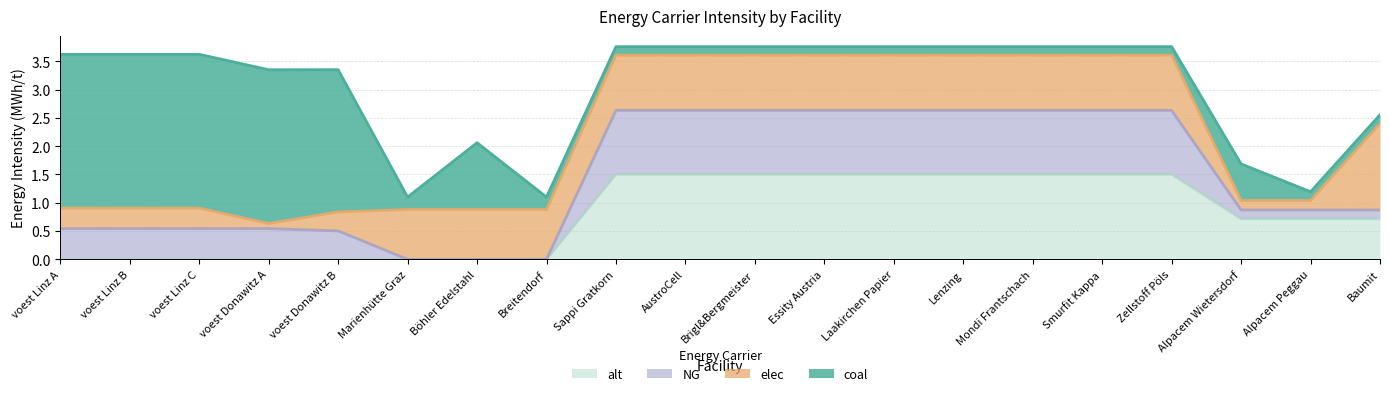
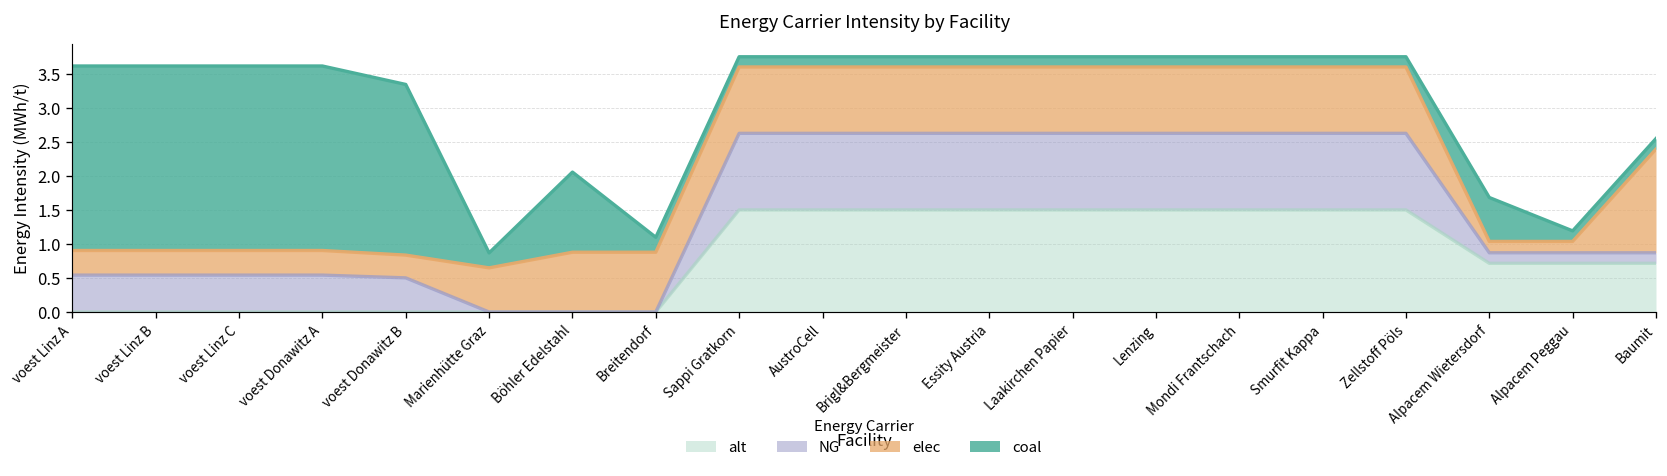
elec, voest Donawitz A: 0.1 -> 0.4
elec, Marienhütte Graz: 0.9 -> 0.7
